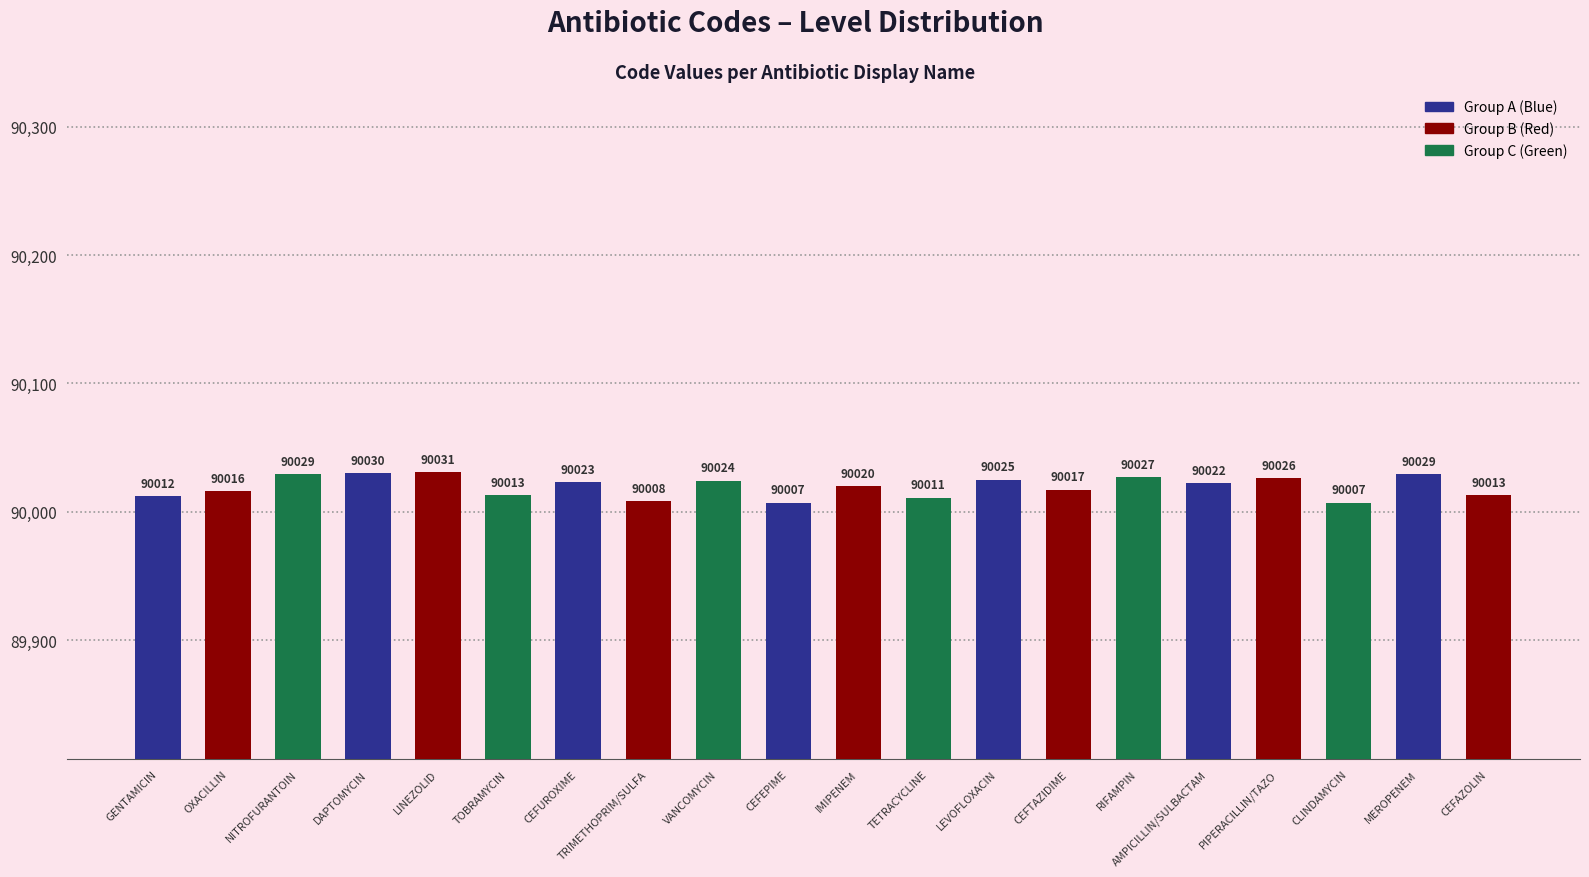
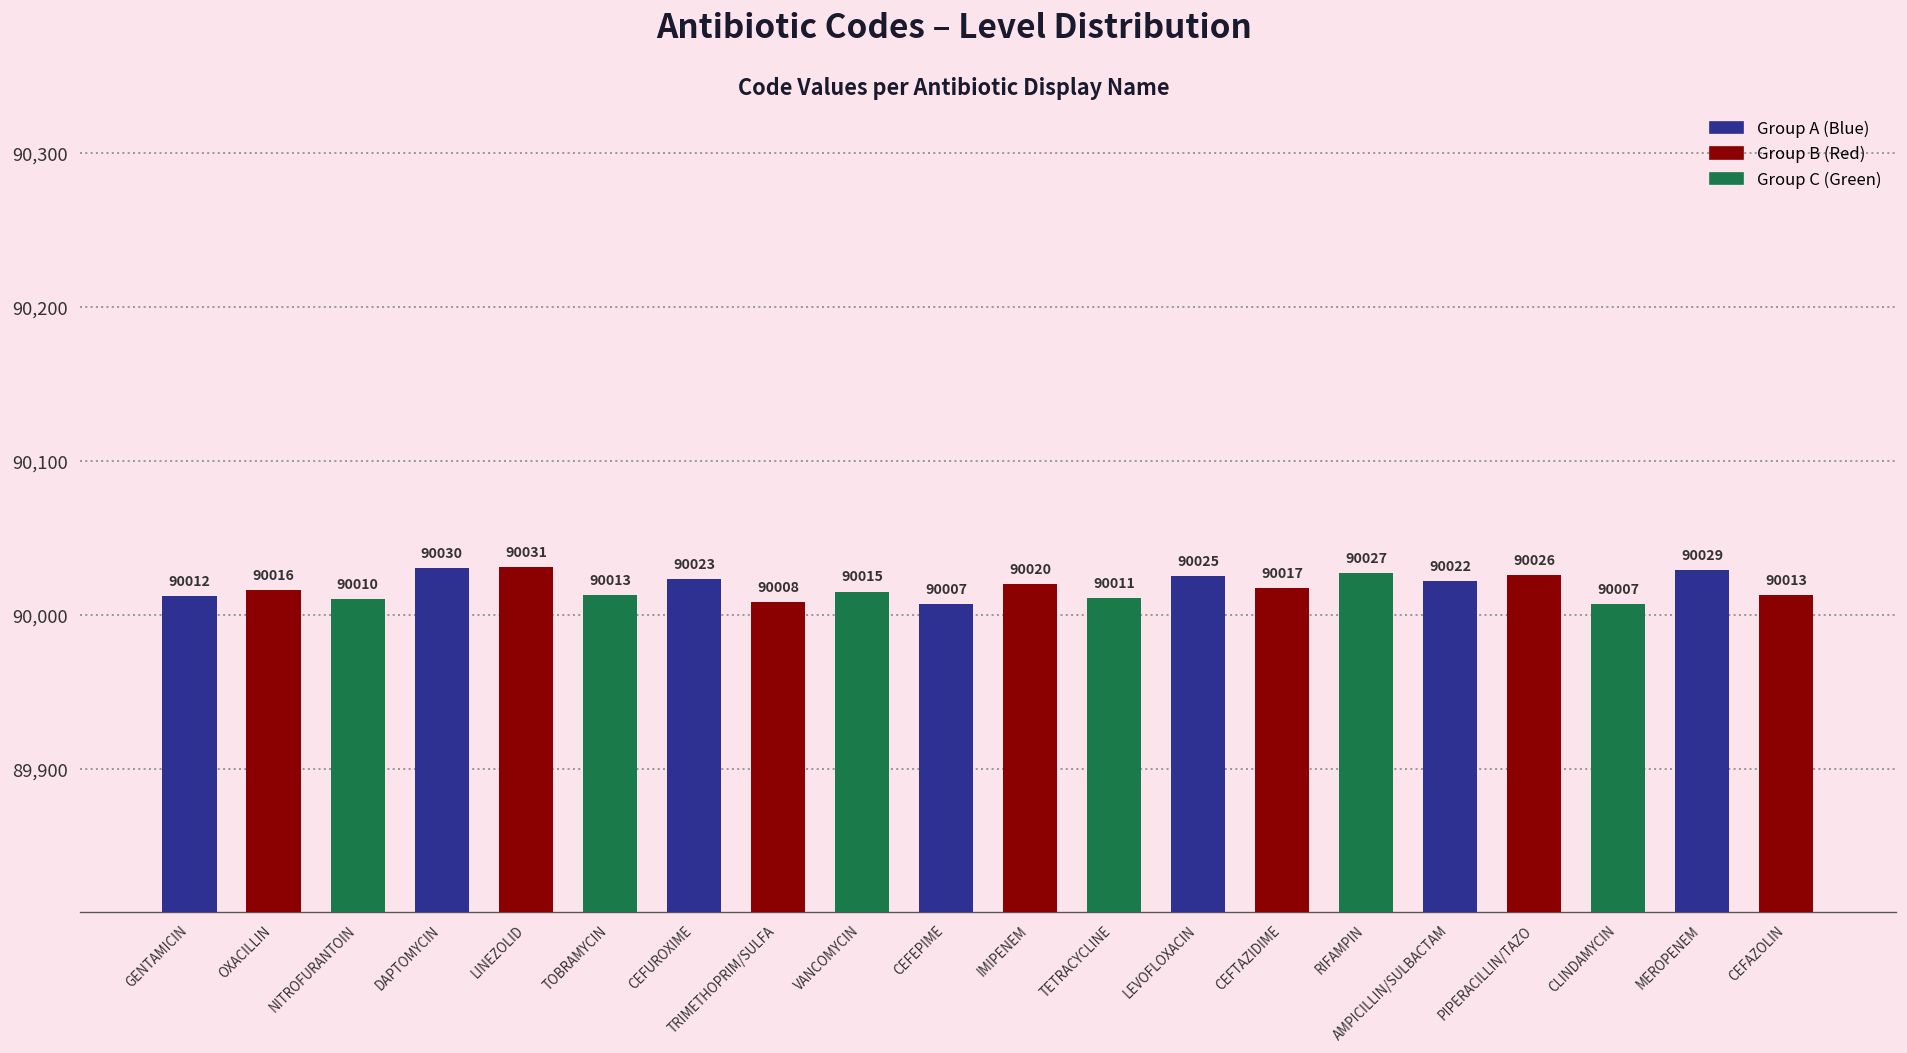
NITROFURANTOIN: 90029 -> 90010
VANCOMYCIN: 90024 -> 90015
